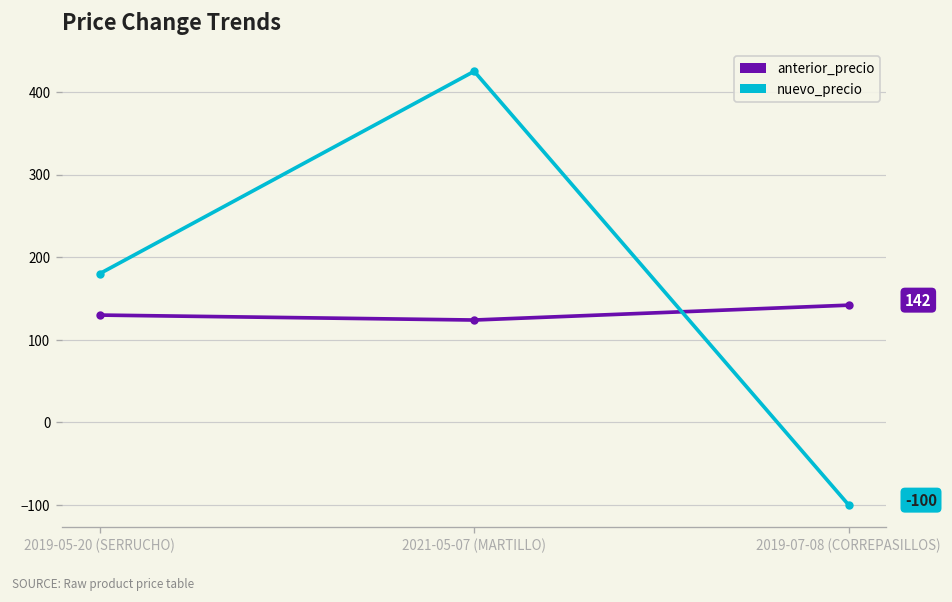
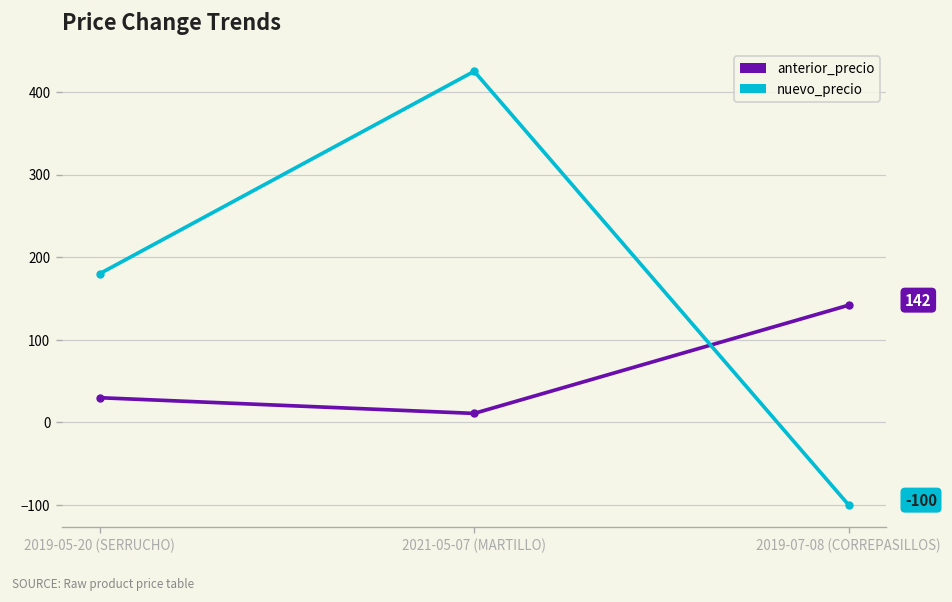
anterior_precio, 2019-05-20 (SERRUCHO): 130 -> 30
anterior_precio, 2021-05-07 (MARTILLO): 120 -> 10
